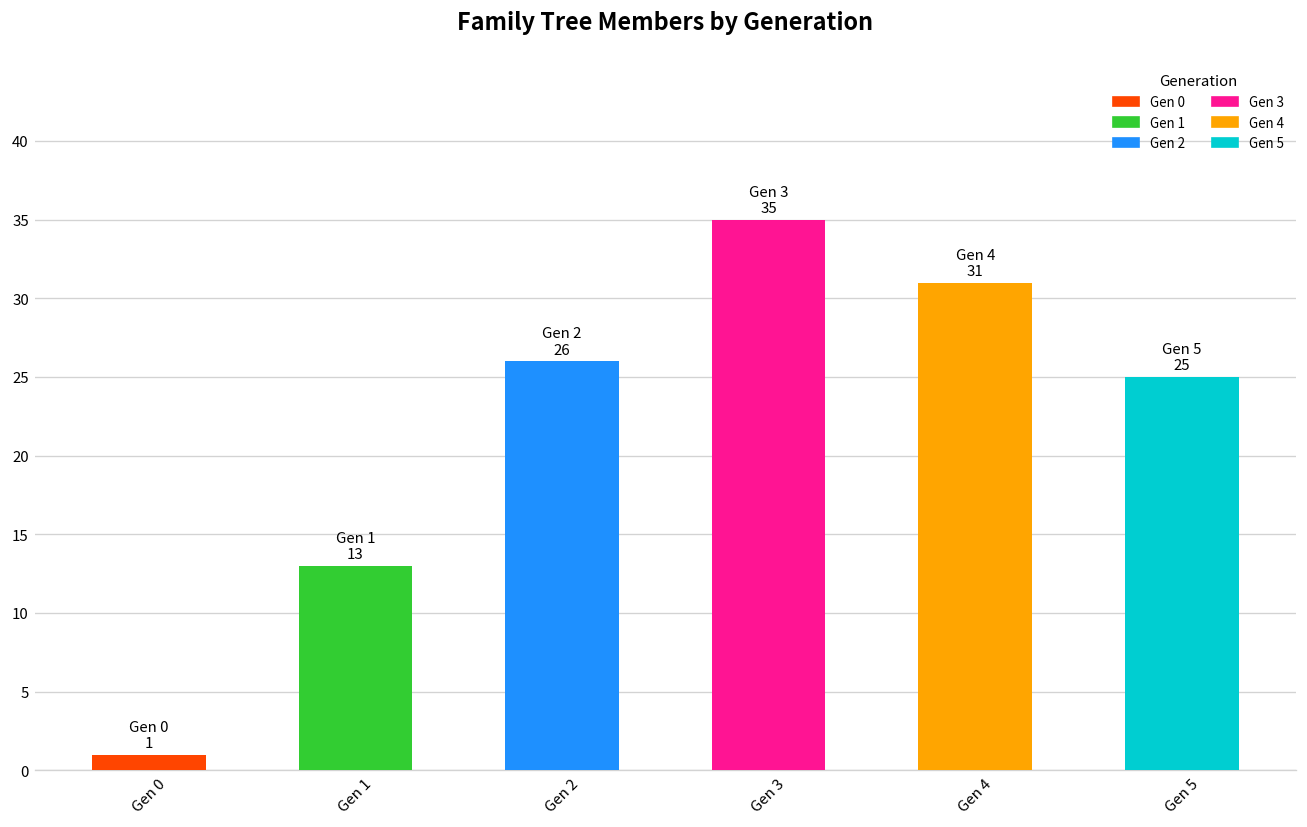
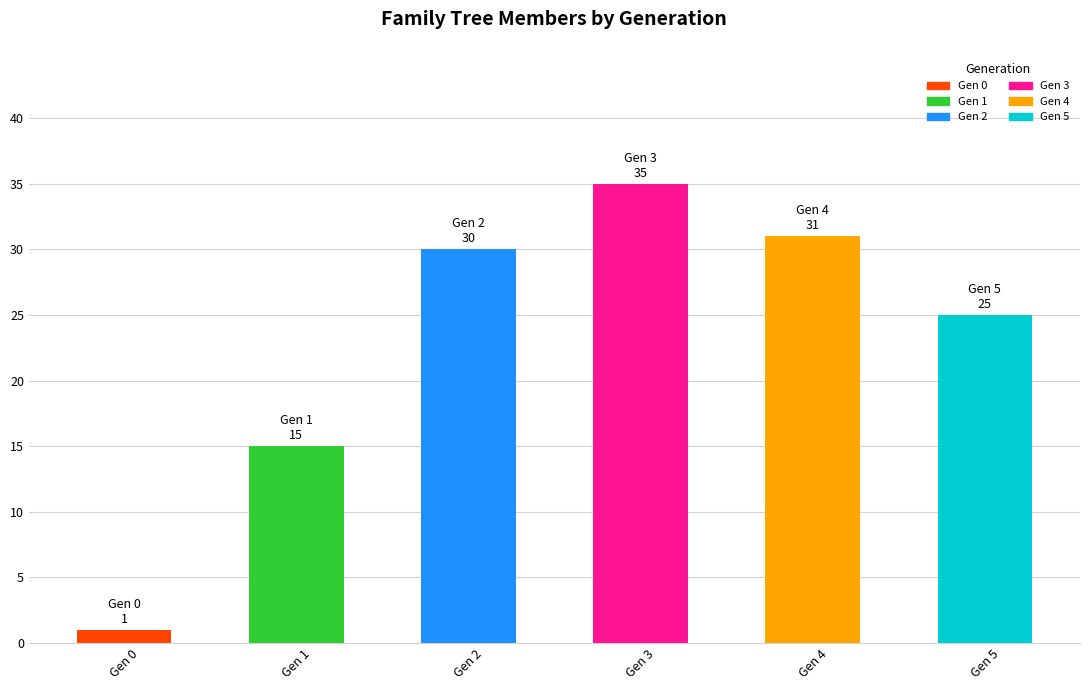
Gen 1: 13 -> 15
Gen 2: 26 -> 30
